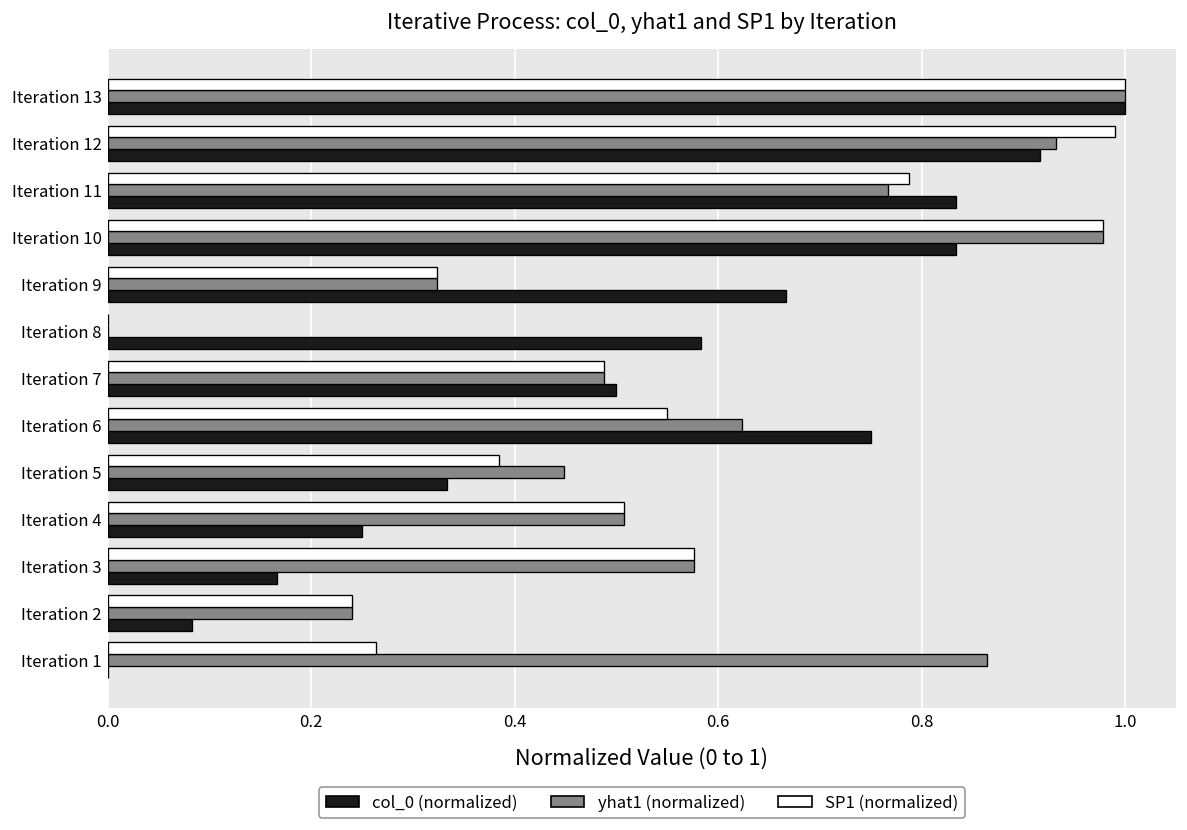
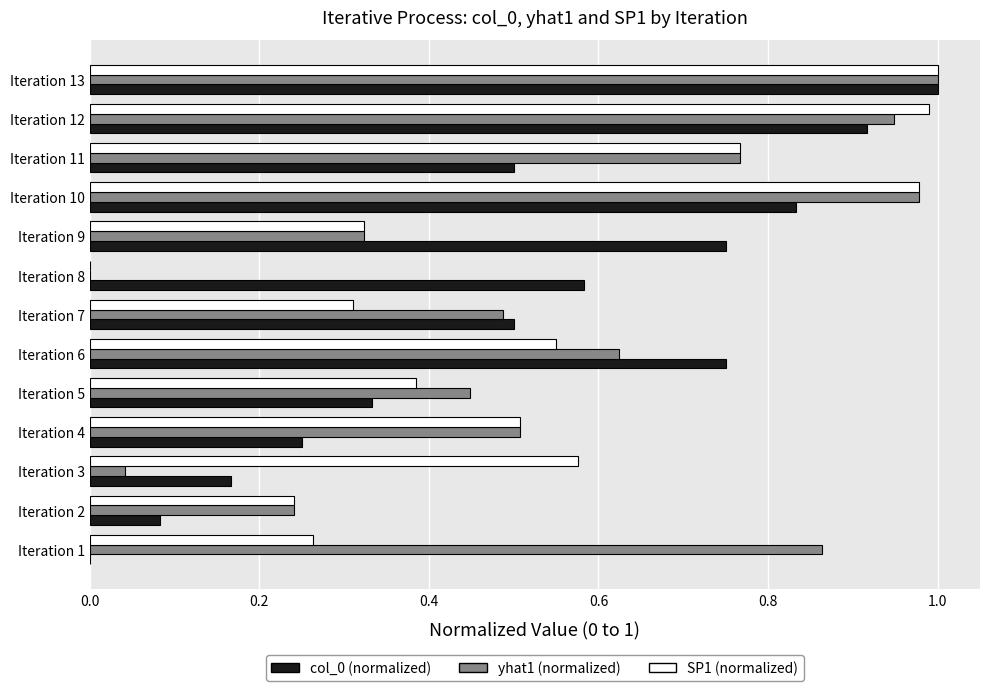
yhat1 (normalized), Iteration 12: 0.93 -> 0.95
SP1 (normalized), Iteration 11: 0.79 -> 0.77
col_0 (normalized), Iteration 11: 0.83 -> 0.50
col_0 (normalized), Iteration 9: 0.67 -> 0.75
SP1 (normalized), Iteration 7: 0.49 -> 0.31
yhat1 (normalized), Iteration 3: 0.58 -> 0.04
